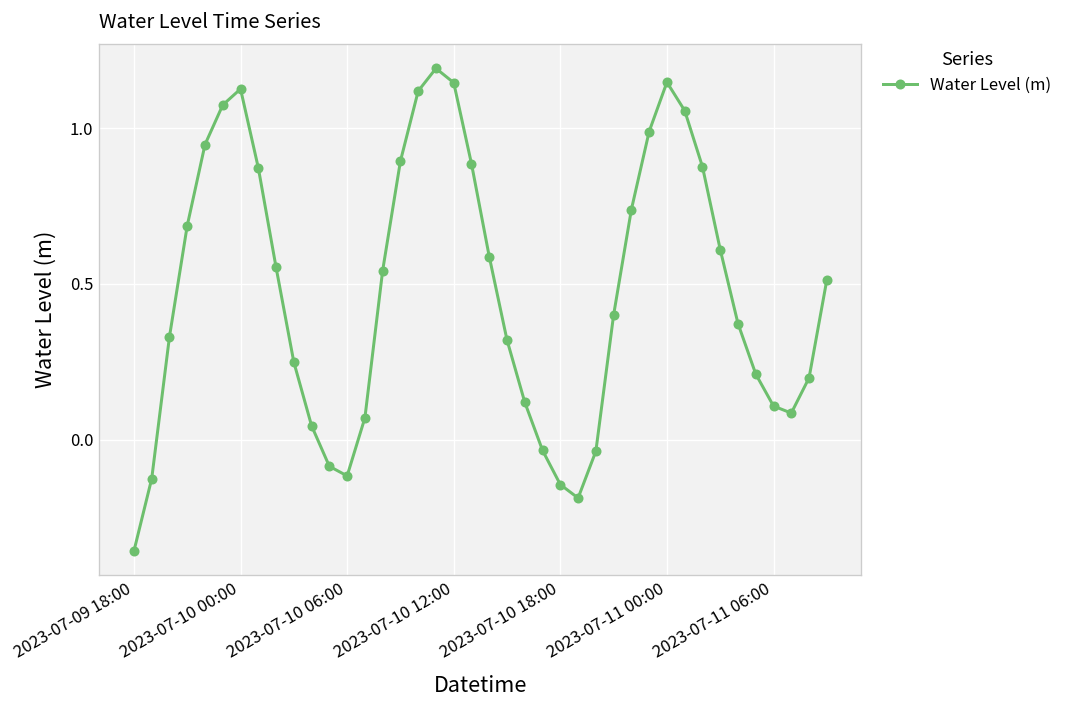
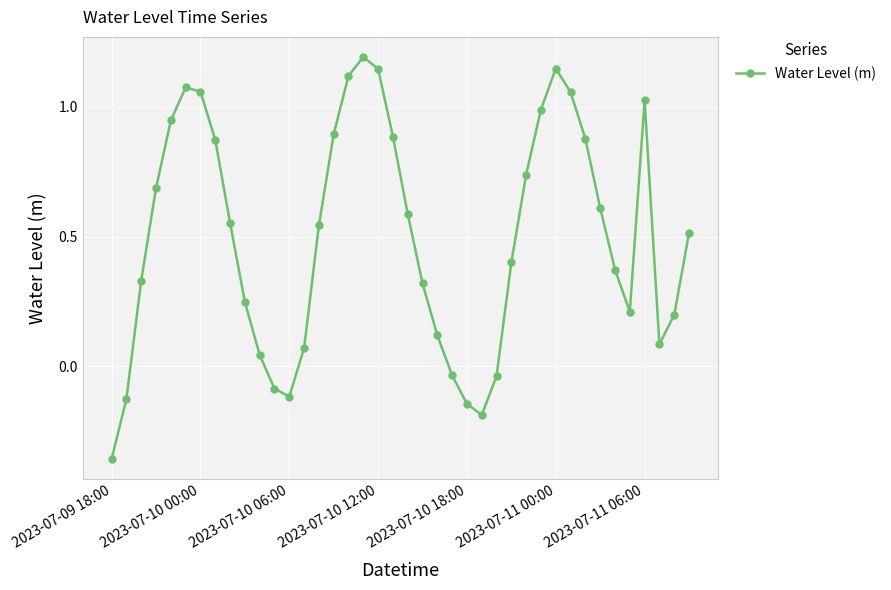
2023-07-10 00:00: 1.13 -> 1.06
2023-07-11 06:00: 0.11 -> 1.03
